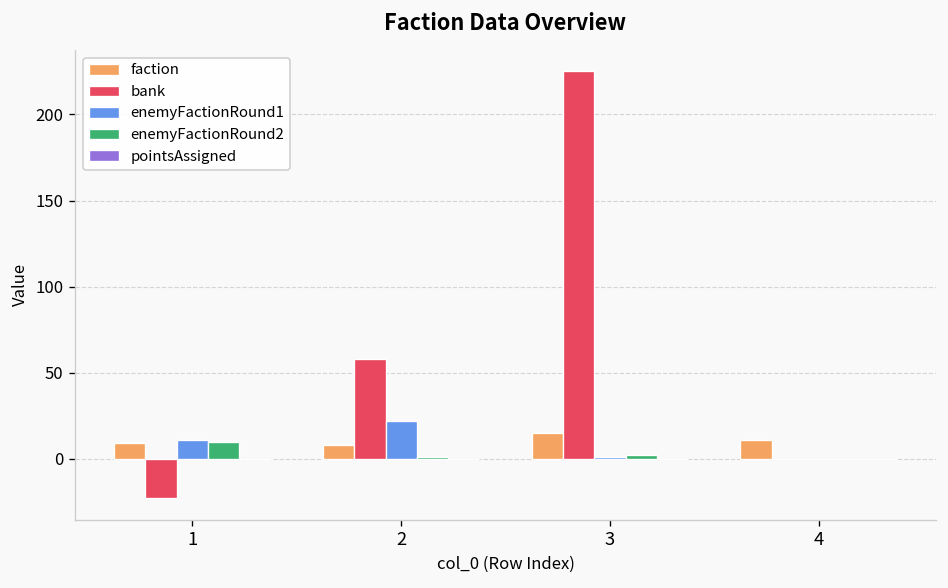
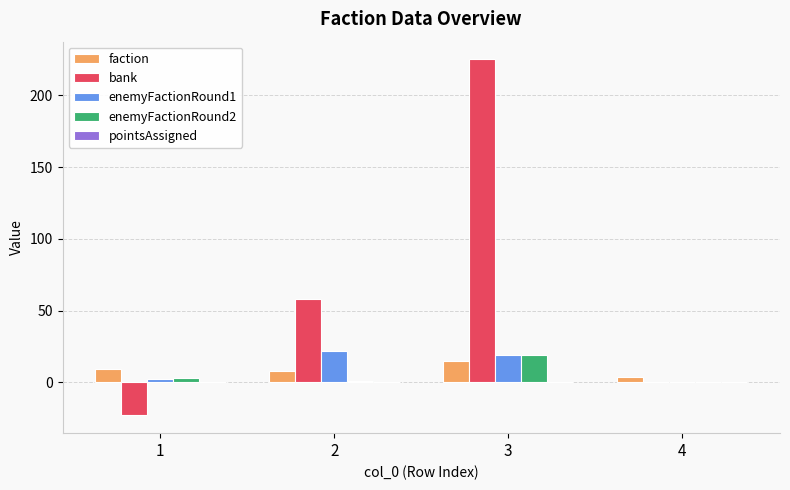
enemyFactionRound1, 1: 11 -> 2
enemyFactionRound2, 1: 10 -> 3
enemyFactionRound1, 3: 1 -> 19
enemyFactionRound2, 3: 2 -> 19
faction, 4: 11 -> 4
